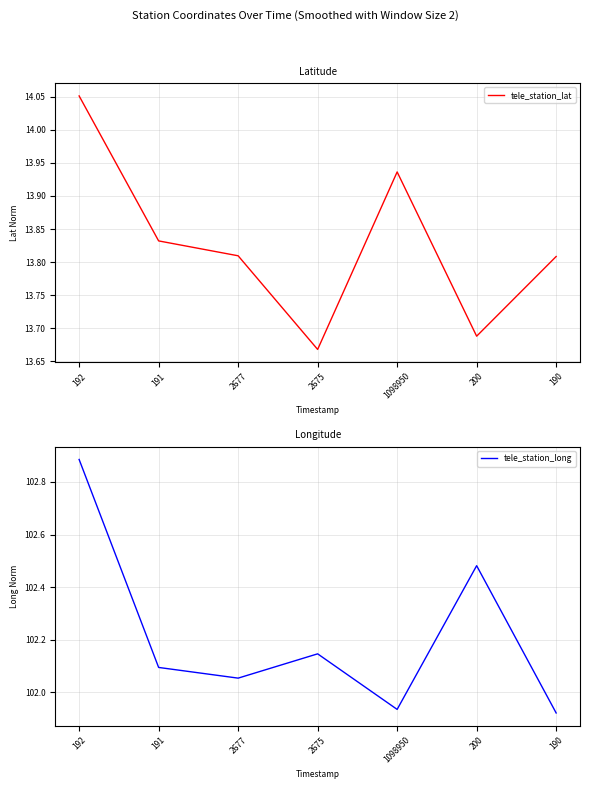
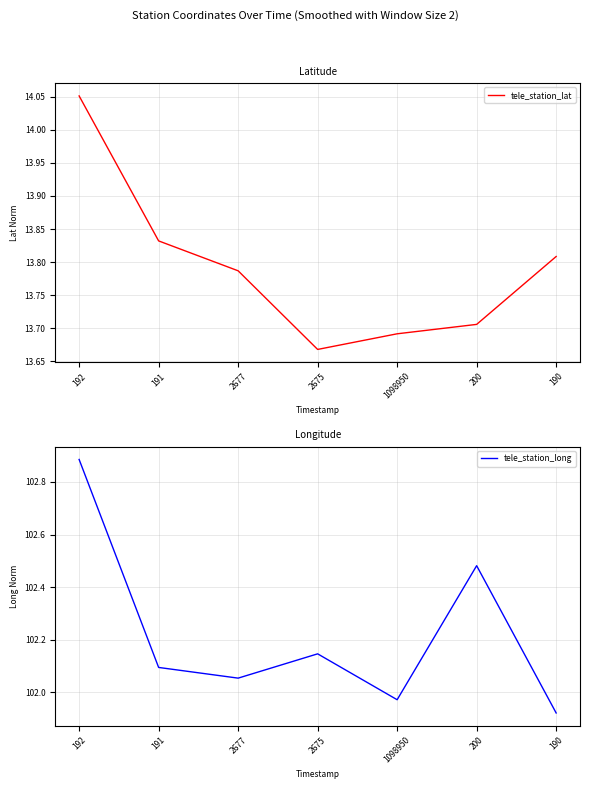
Latitude, 2677: 13.81 -> 13.79
Latitude, 1098950: 13.94 -> 13.69
Latitude, 200: 13.69 -> 13.71
Longitude, 1098950: 101.94 -> 101.97
